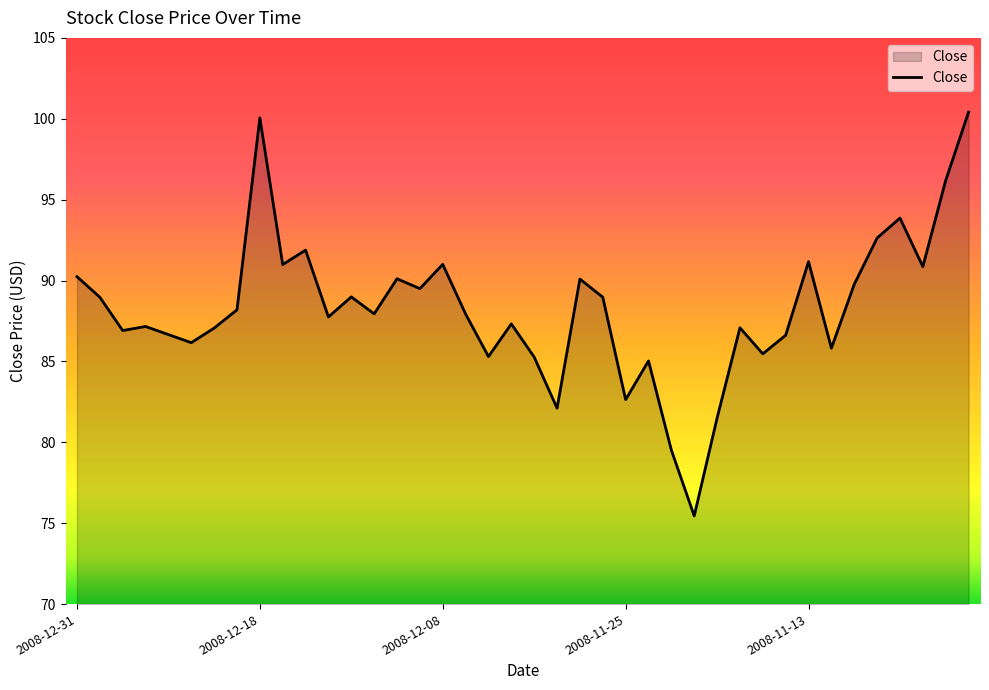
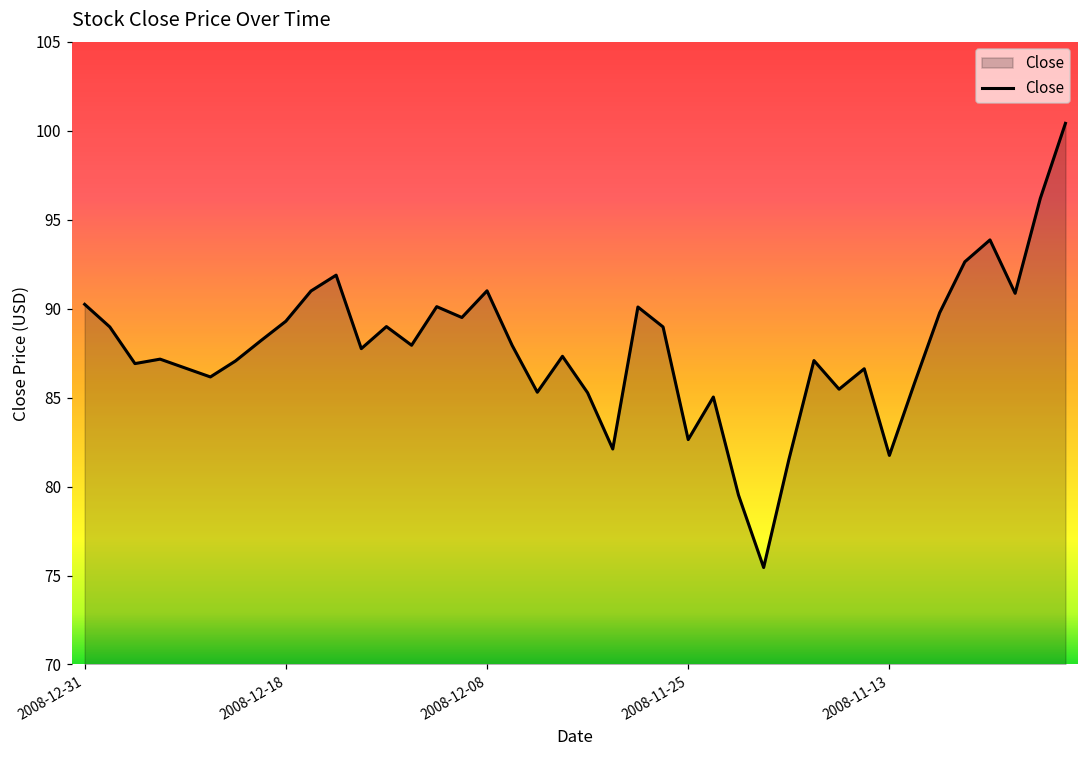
2008-12-18: 100.1 -> 89.3
2008-11-13: 91.2 -> 81.8
